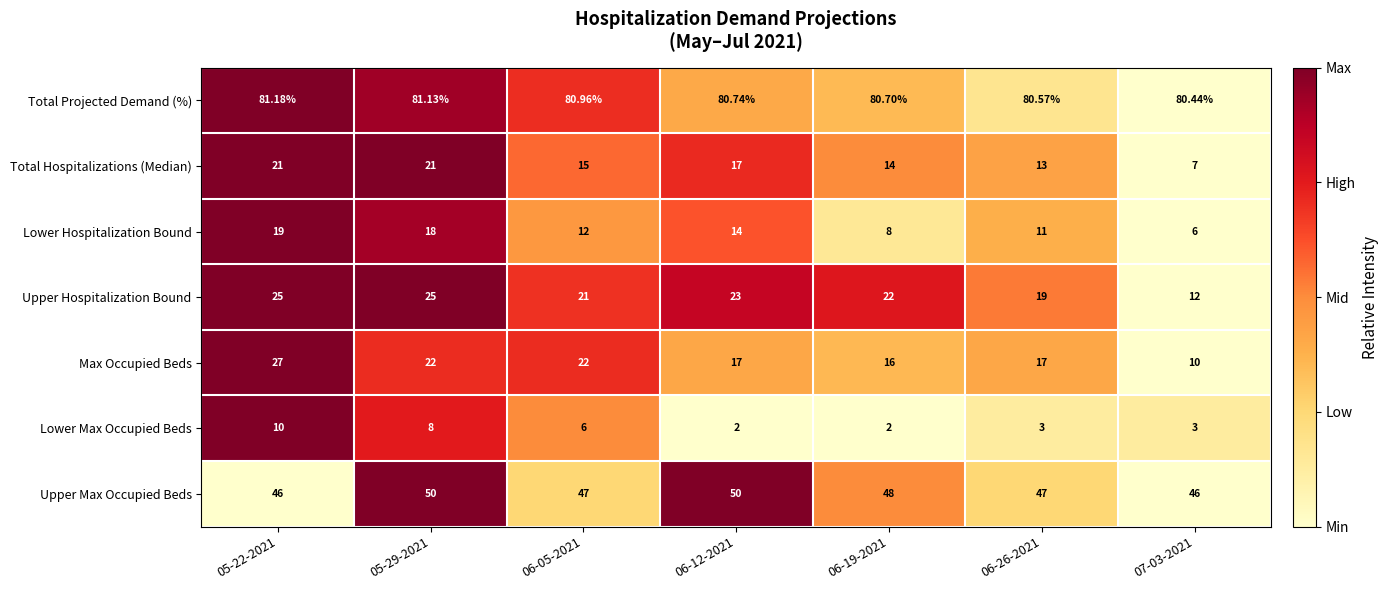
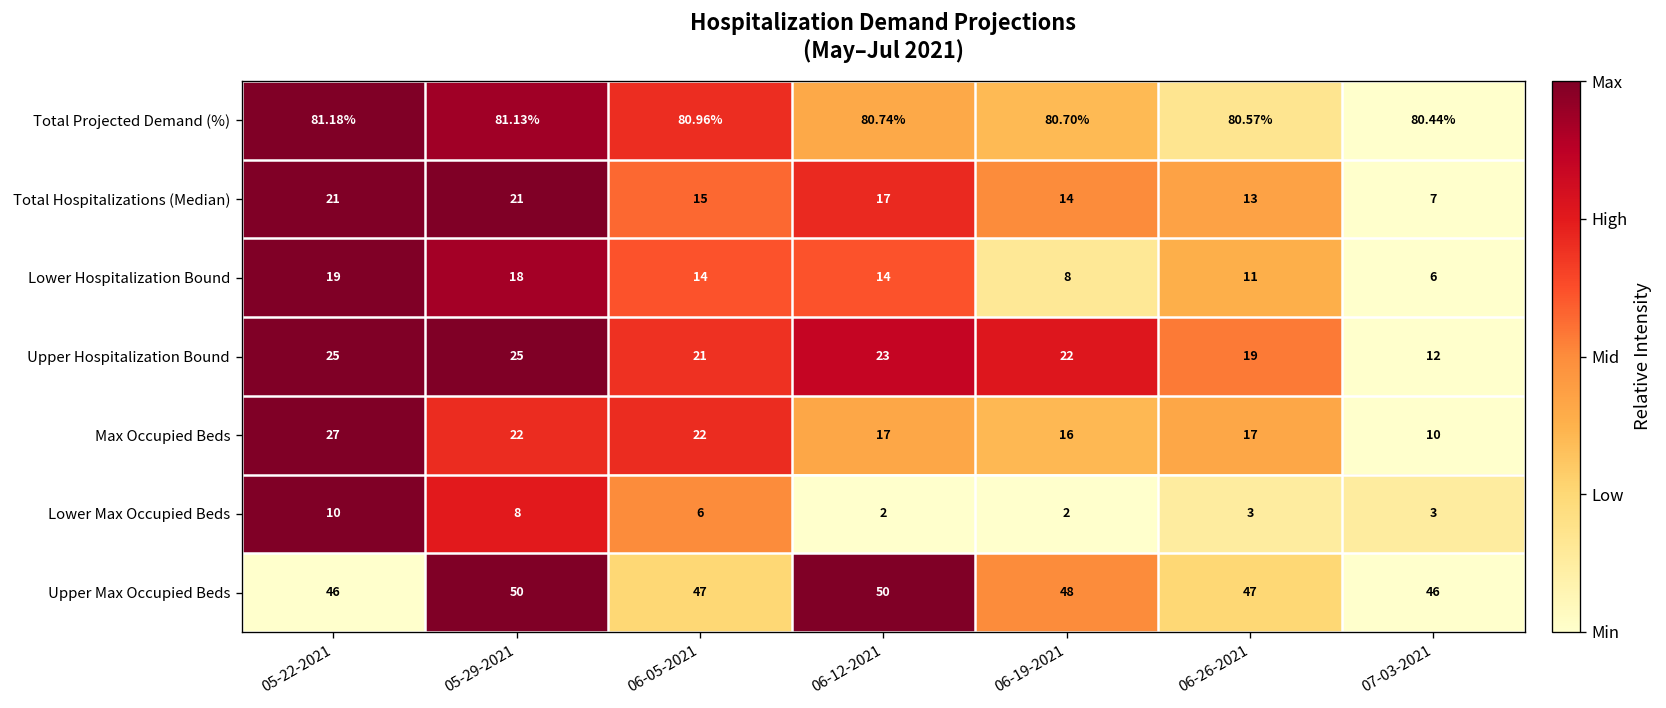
Lower Hospitalization Bound, 06-05-2021: 12 -> 14
